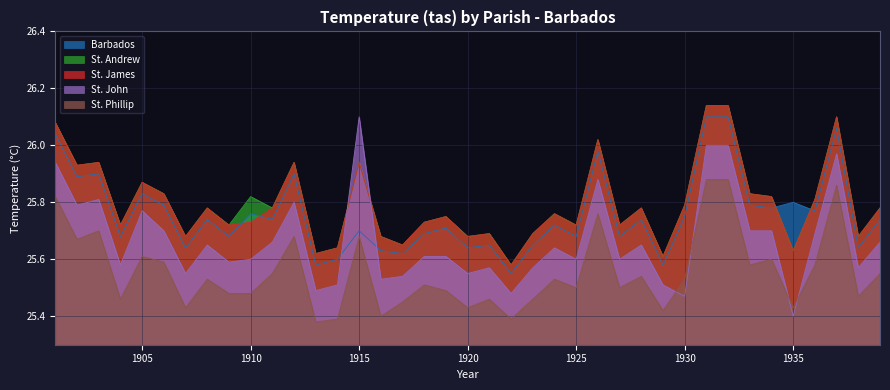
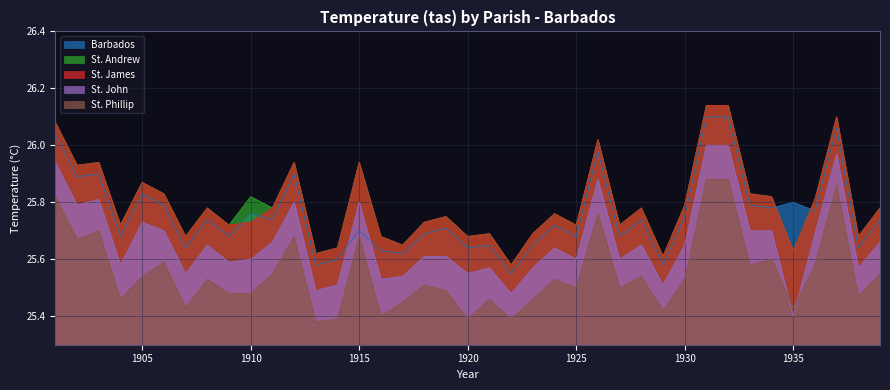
St. John, 1905: 25.77 -> 25.73
St. Phillip, 1905: 25.61 -> 25.54
St. John, 1915: 26.1 -> 25.8
St. Phillip, 1920: 25.43 -> 25.39
St. John, 1930: 25.47 -> 25.65
